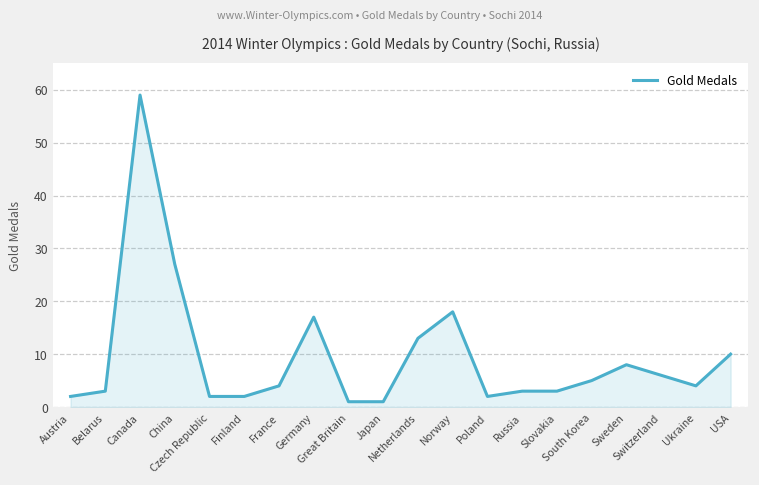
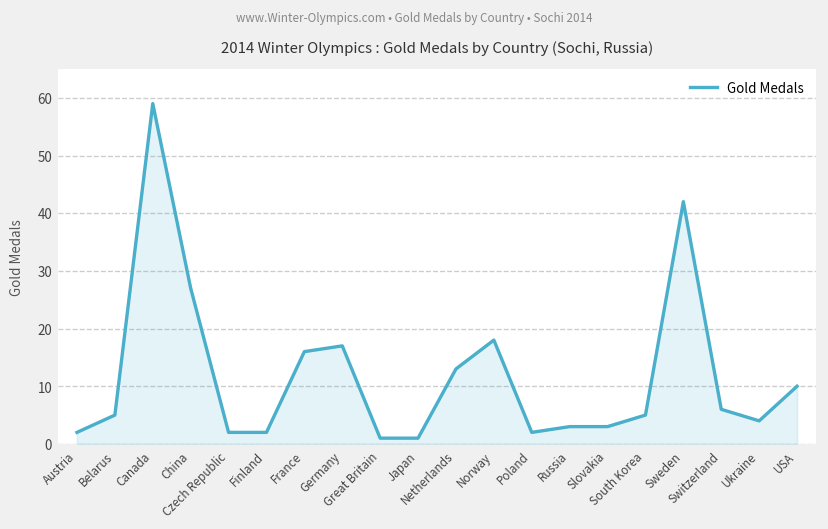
Belarus: 3 -> 5
France: 4 -> 16
Sweden: 8 -> 42
